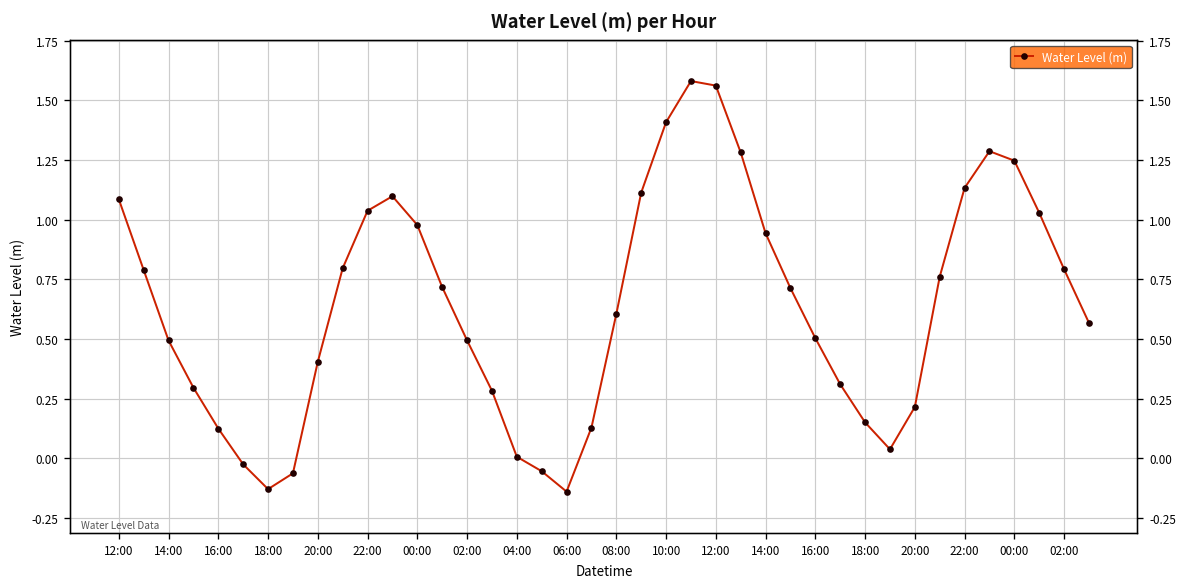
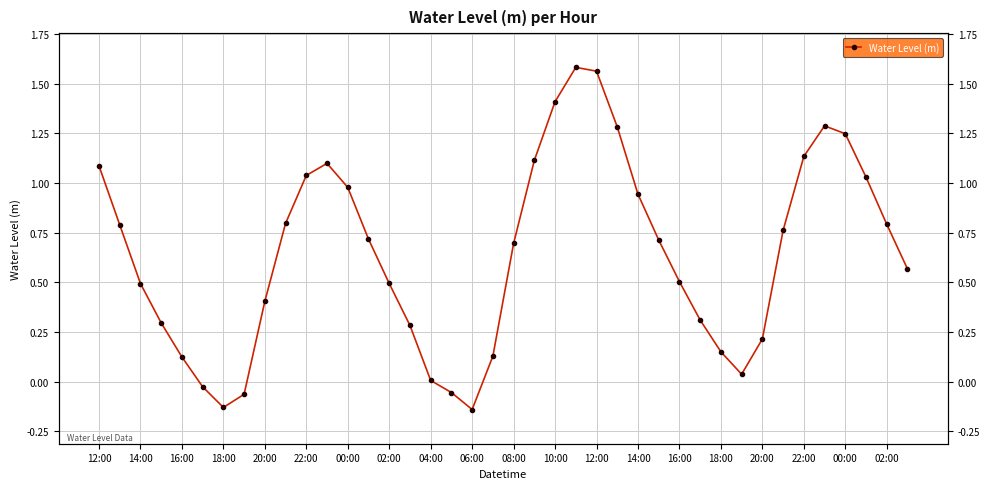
08:00: 0.60 -> 0.69
